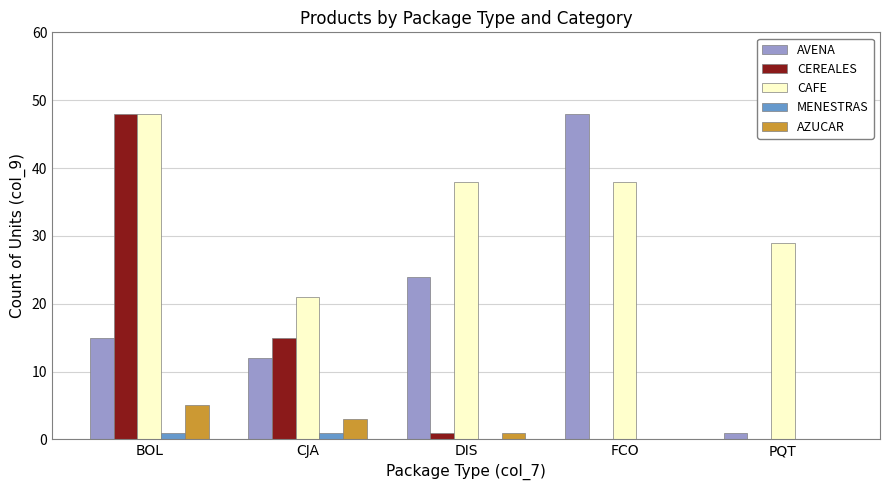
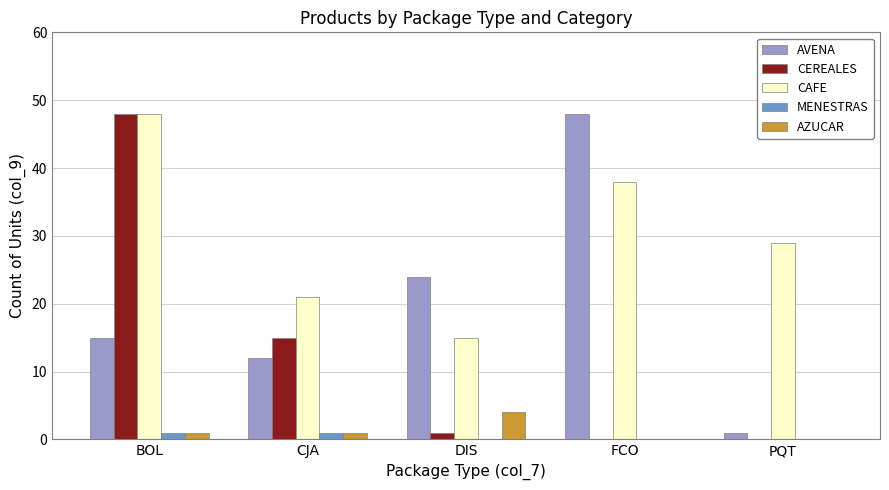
AZUCAR, BOL: 5 -> 1
AZUCAR, CJA: 3 -> 1
CAFE, DIS: 38 -> 15
AZUCAR, DIS: 1 -> 4
